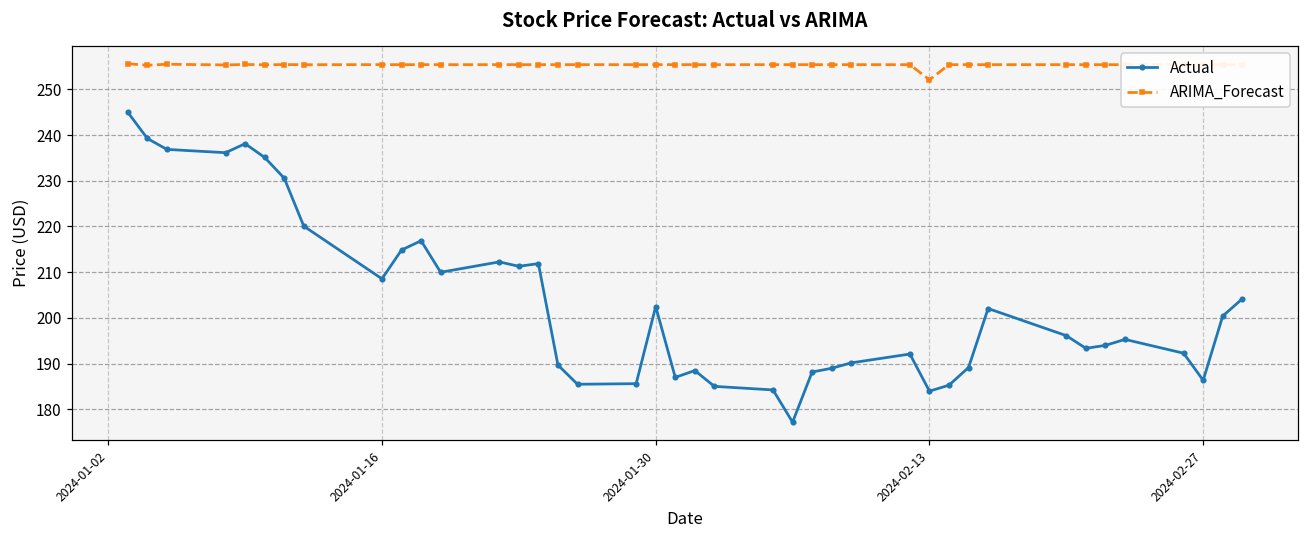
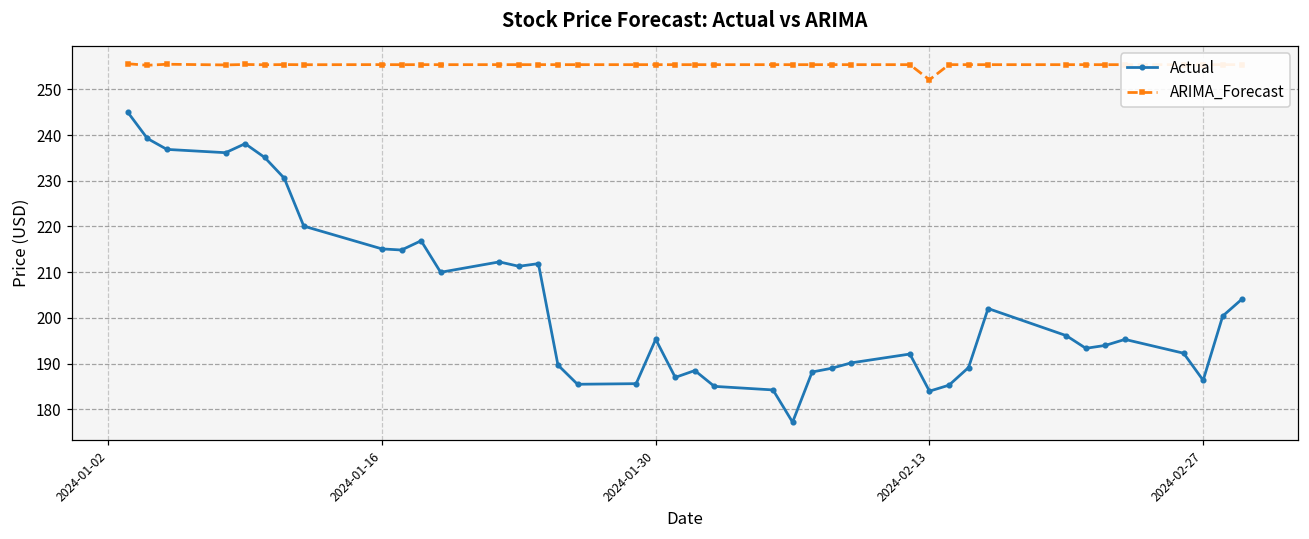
Actual, 2024-01-16: 209 -> 215
Actual, 2024-01-30: 202 -> 195
